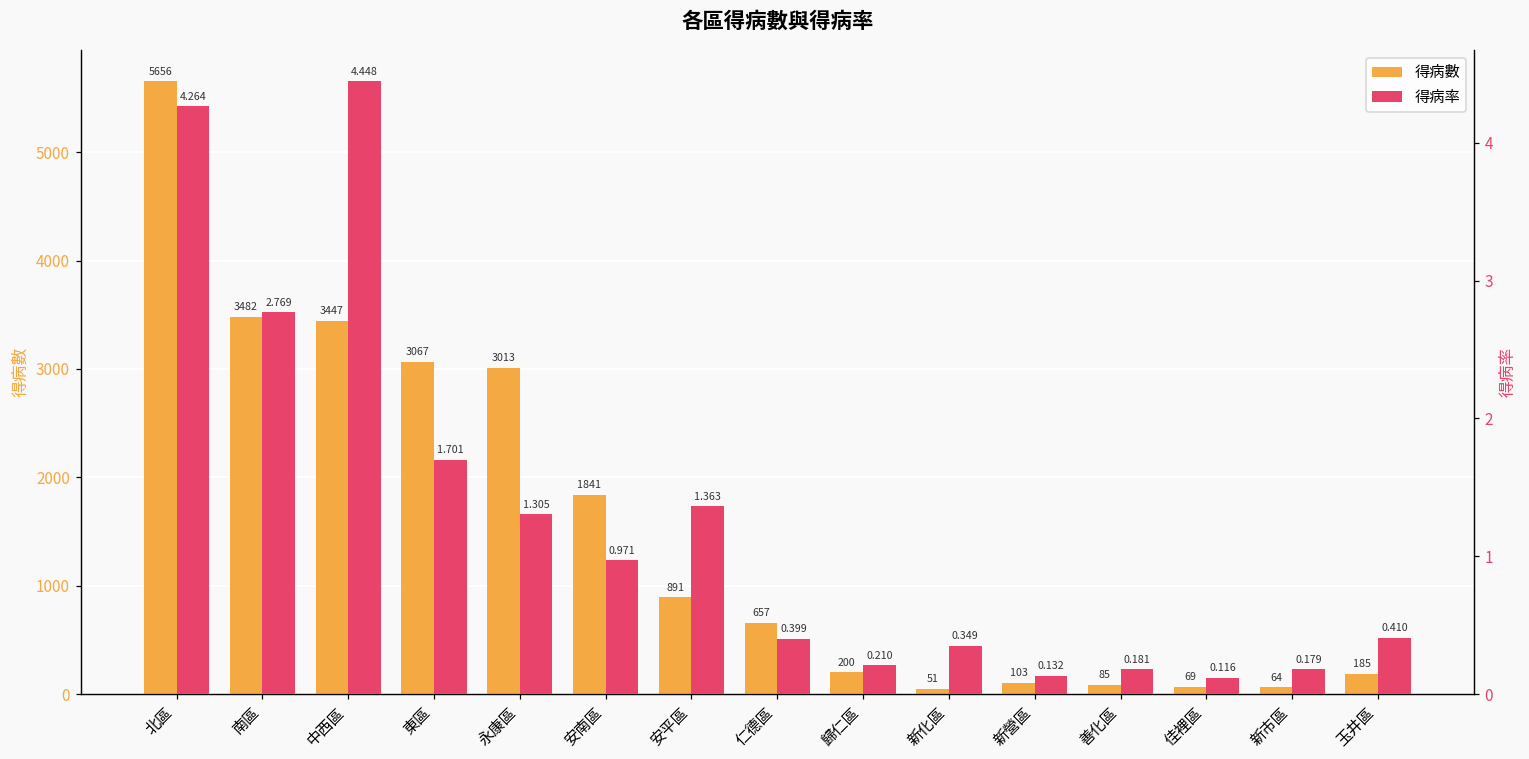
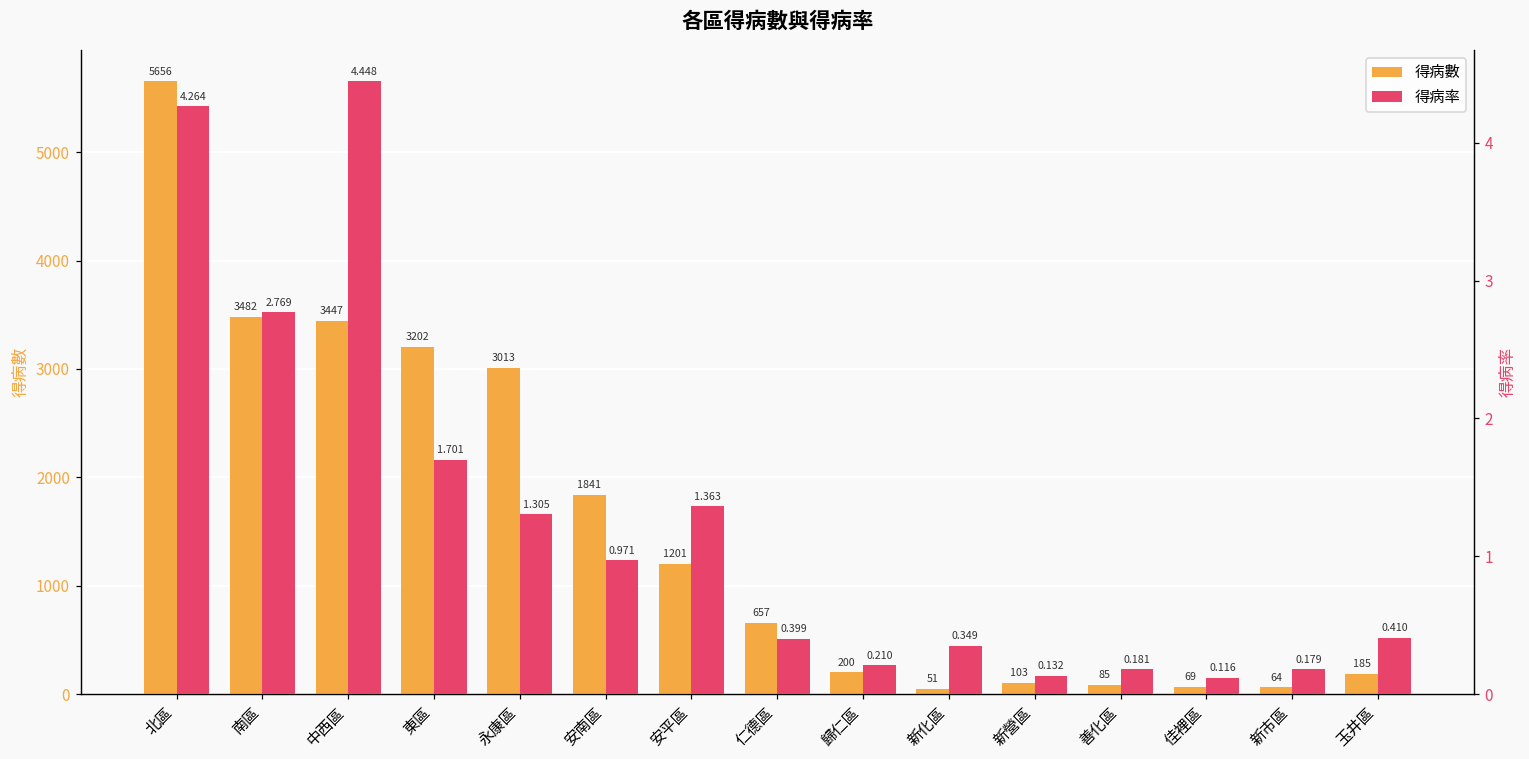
得病數, 東區: 3067 -> 3202
得病數, 安平區: 891 -> 1201
